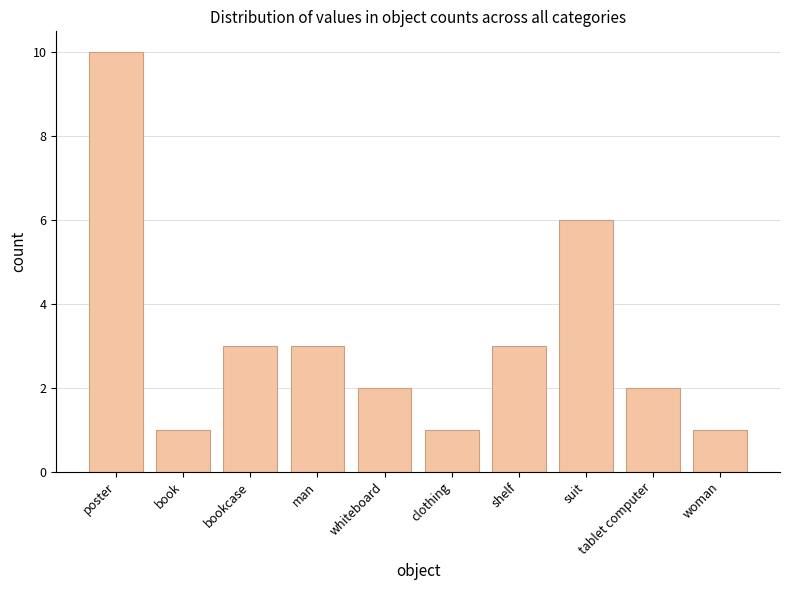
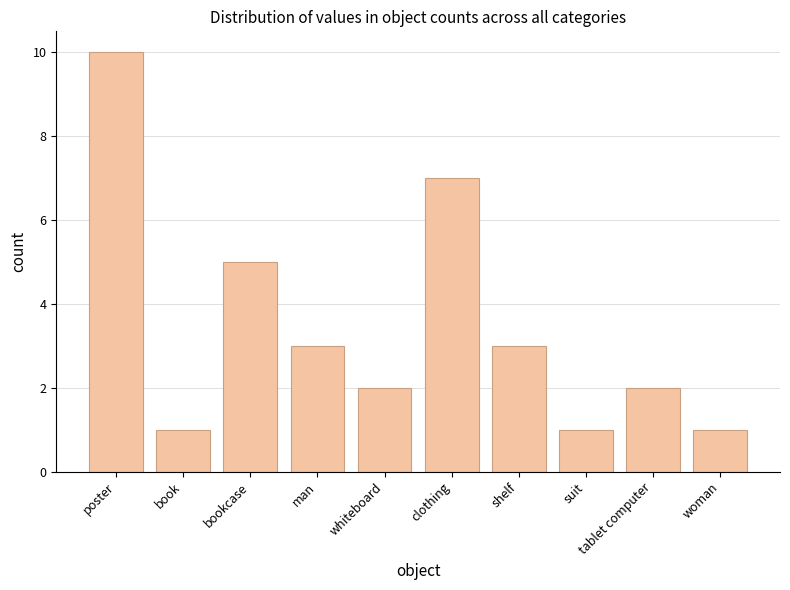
bookcase: 3 -> 5
clothing: 1 -> 7
suit: 6 -> 1
